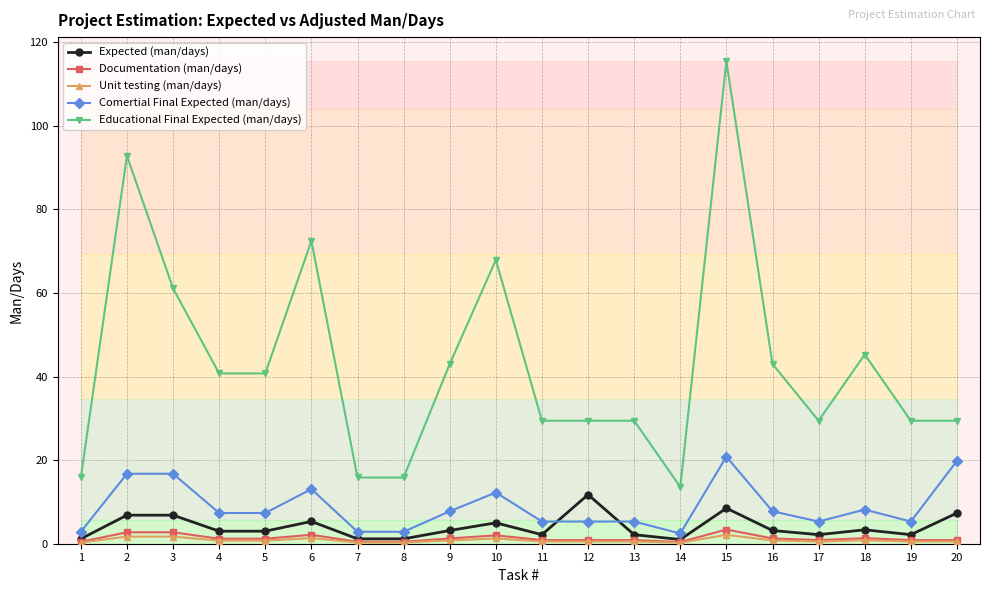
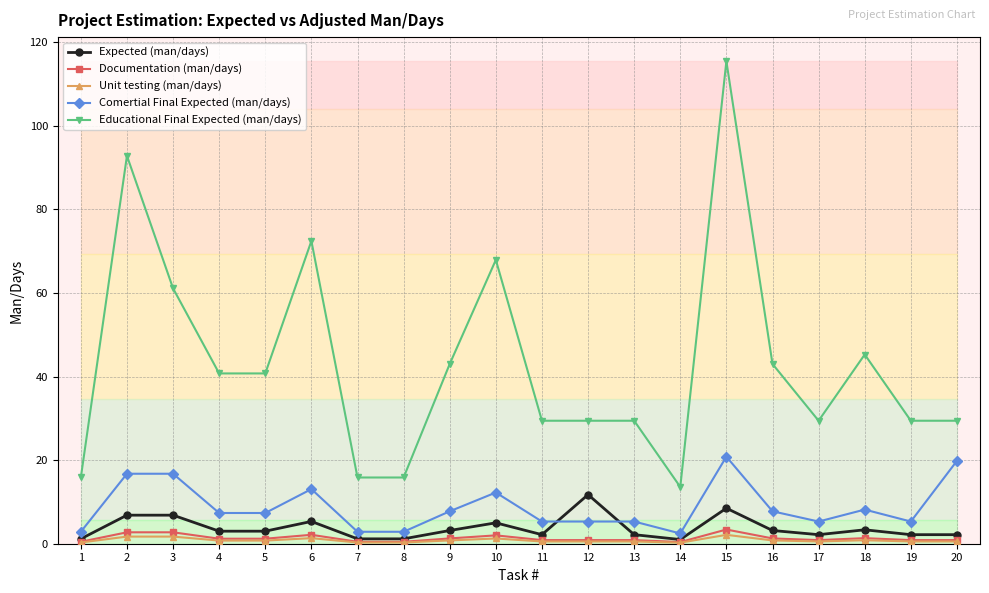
Expected (man/days), 20: 7 -> 2
